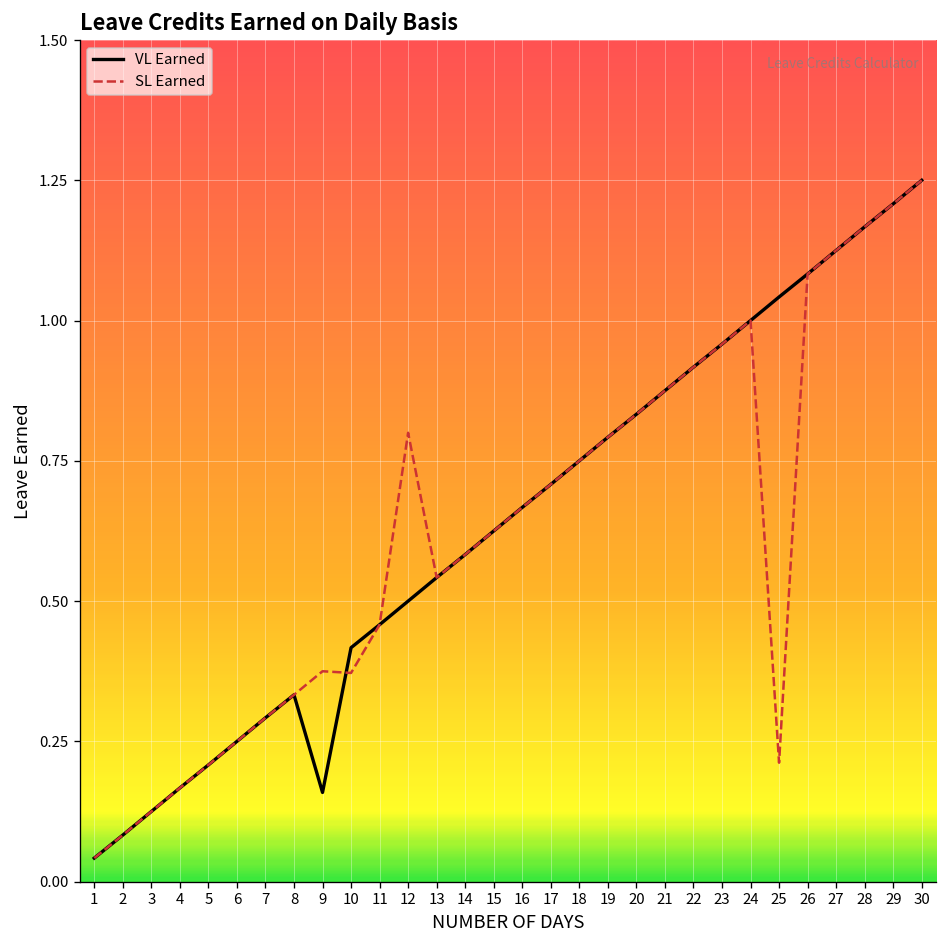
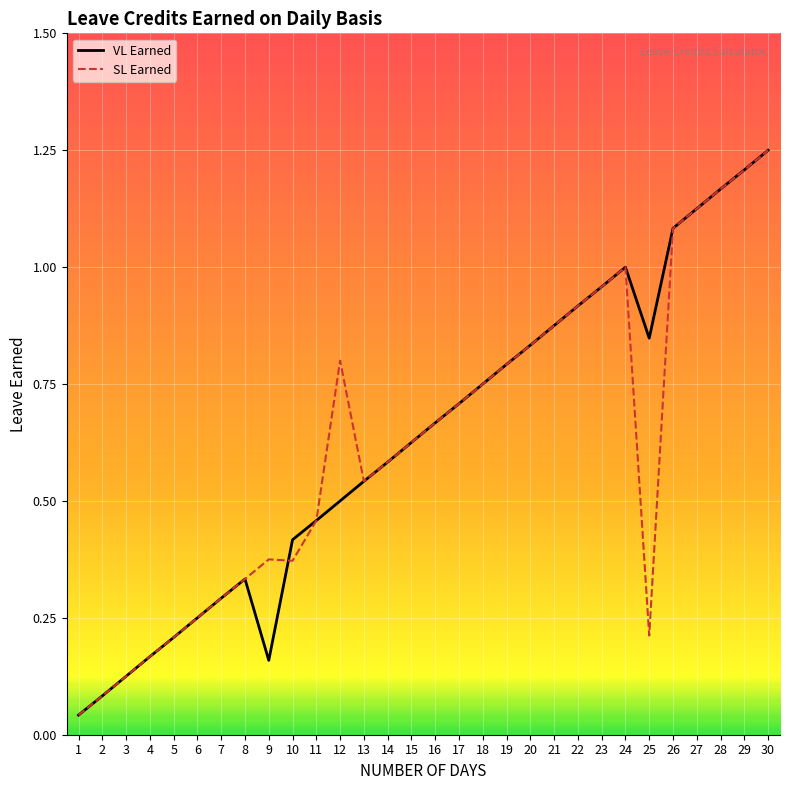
VL Earned, 25: 1.04 -> 0.85
